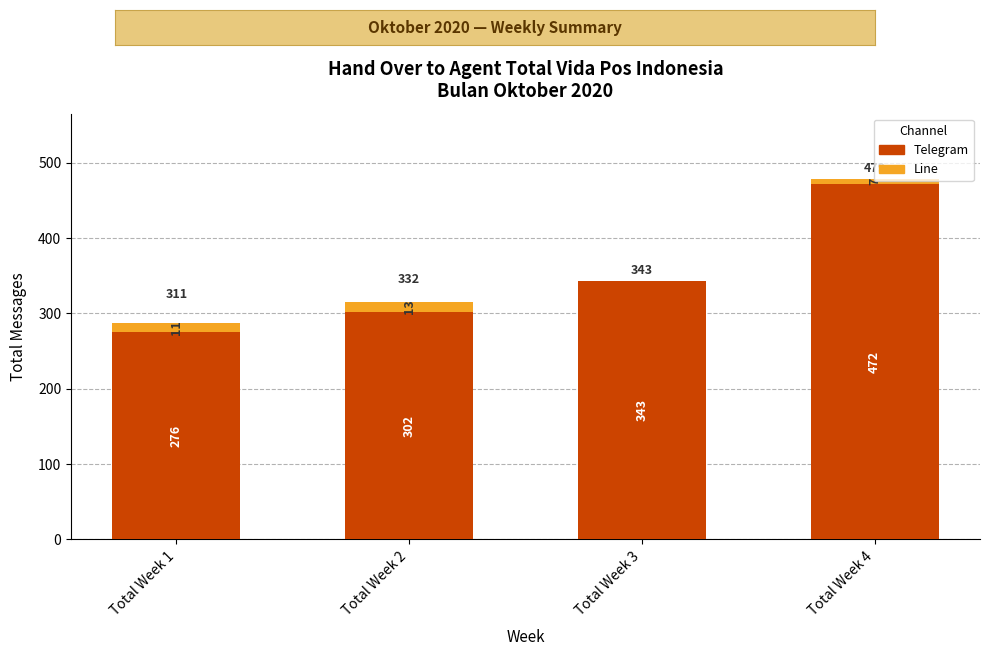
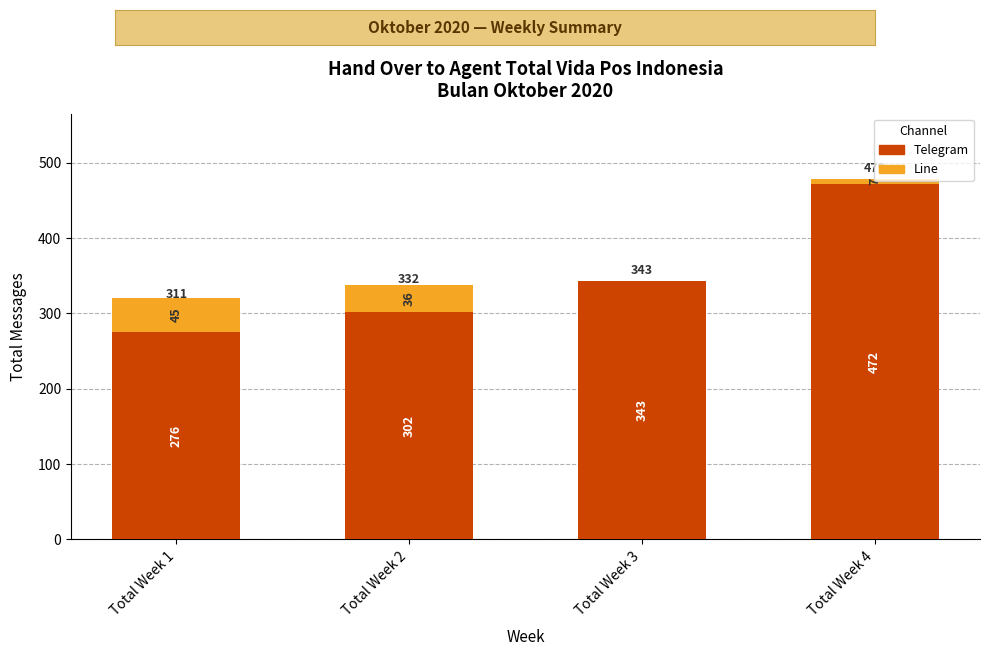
Line, Total Week 1: 11 -> 45
Line, Total Week 2: 13 -> 36
